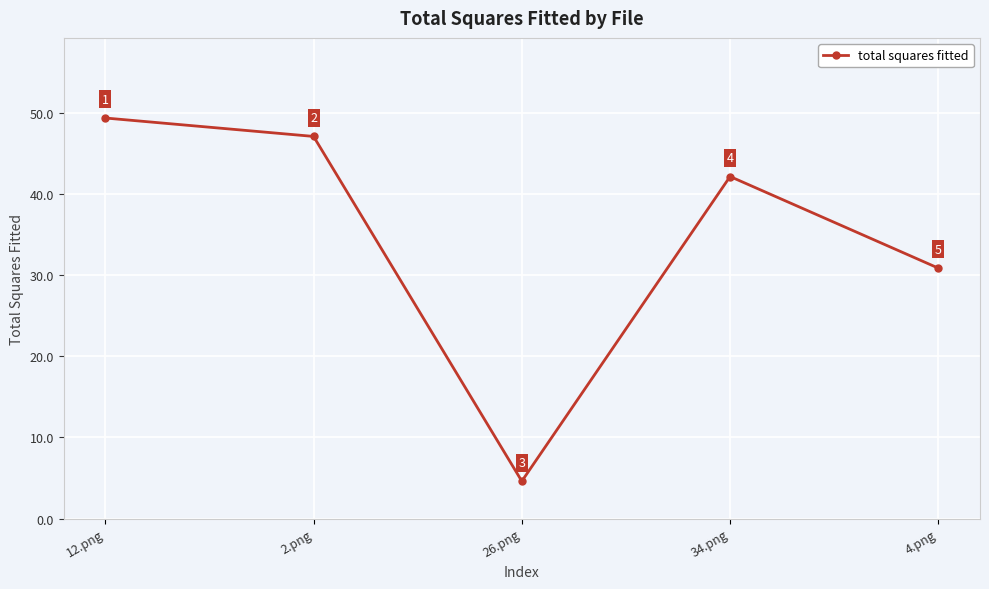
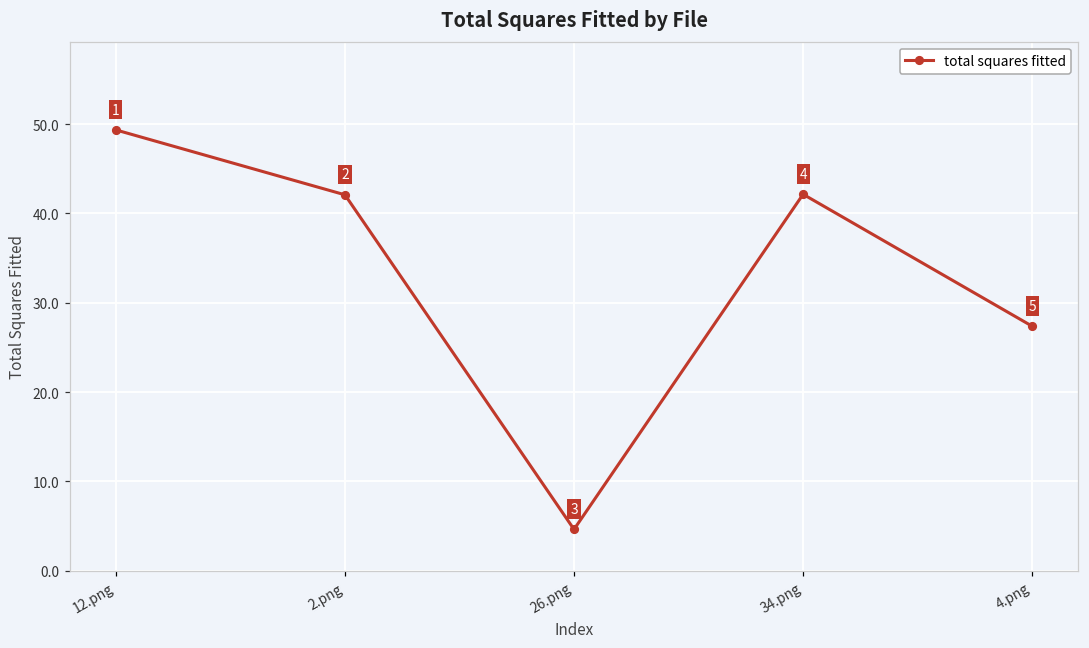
2.png: 47 -> 42
4.png: 31 -> 27
